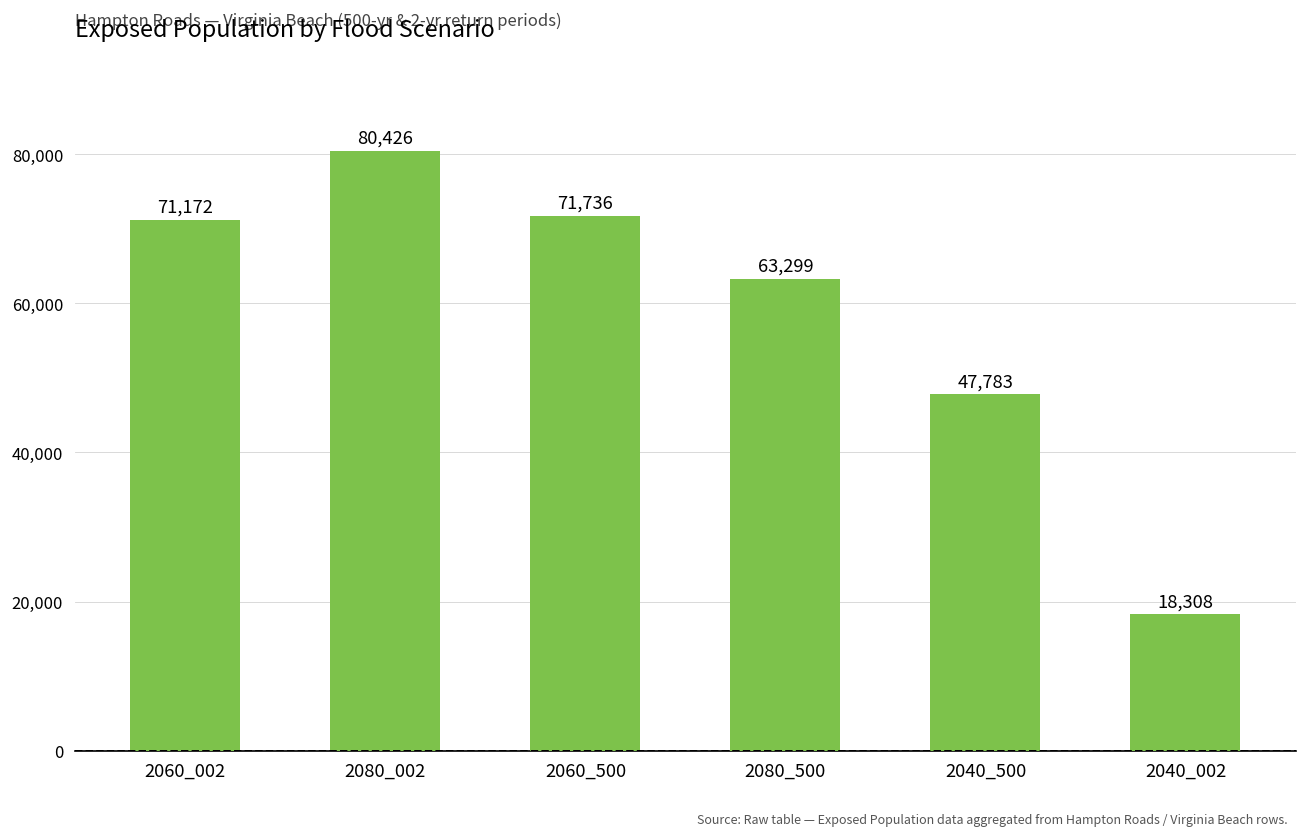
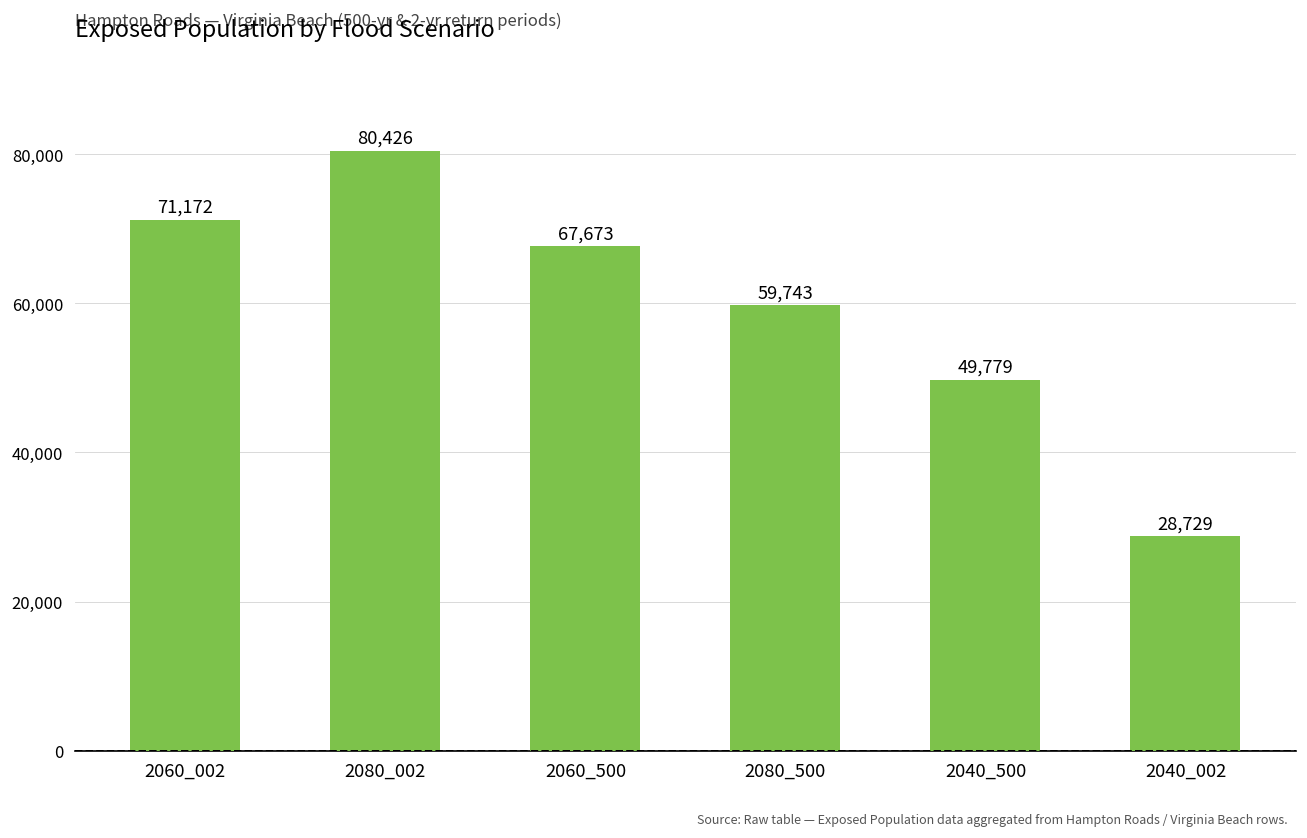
2060_500: 71,736 -> 67,673
2080_500: 63,299 -> 59,743
2040_500: 47,783 -> 49,779
2040_002: 18,308 -> 28,729
